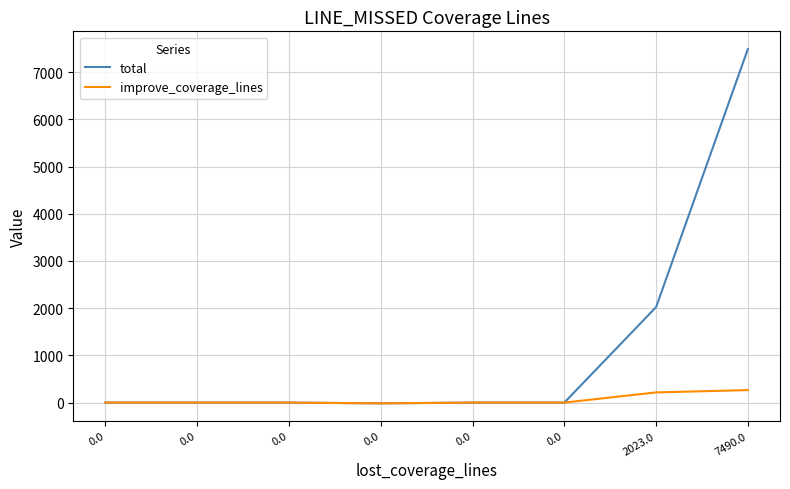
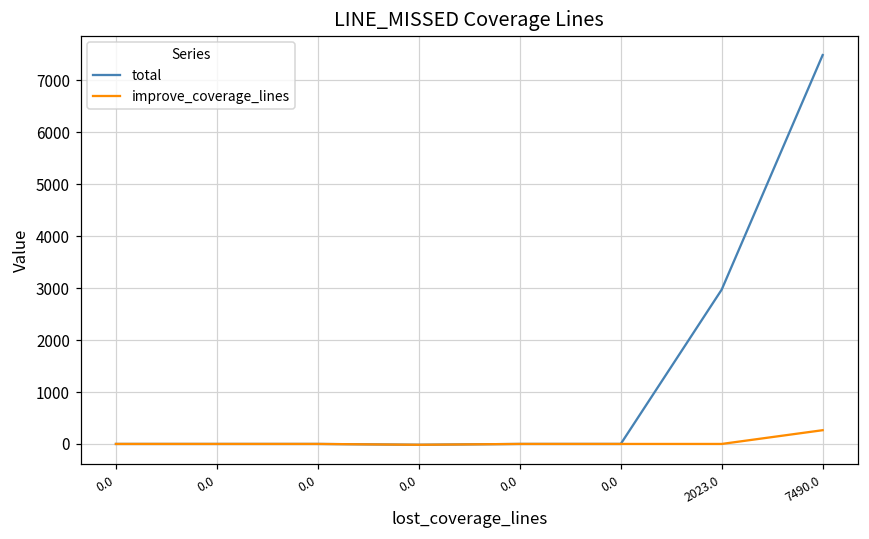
total, 2023.0: 2000 -> 3000
improve_coverage_lines, 2023.0: 200 -> 0
